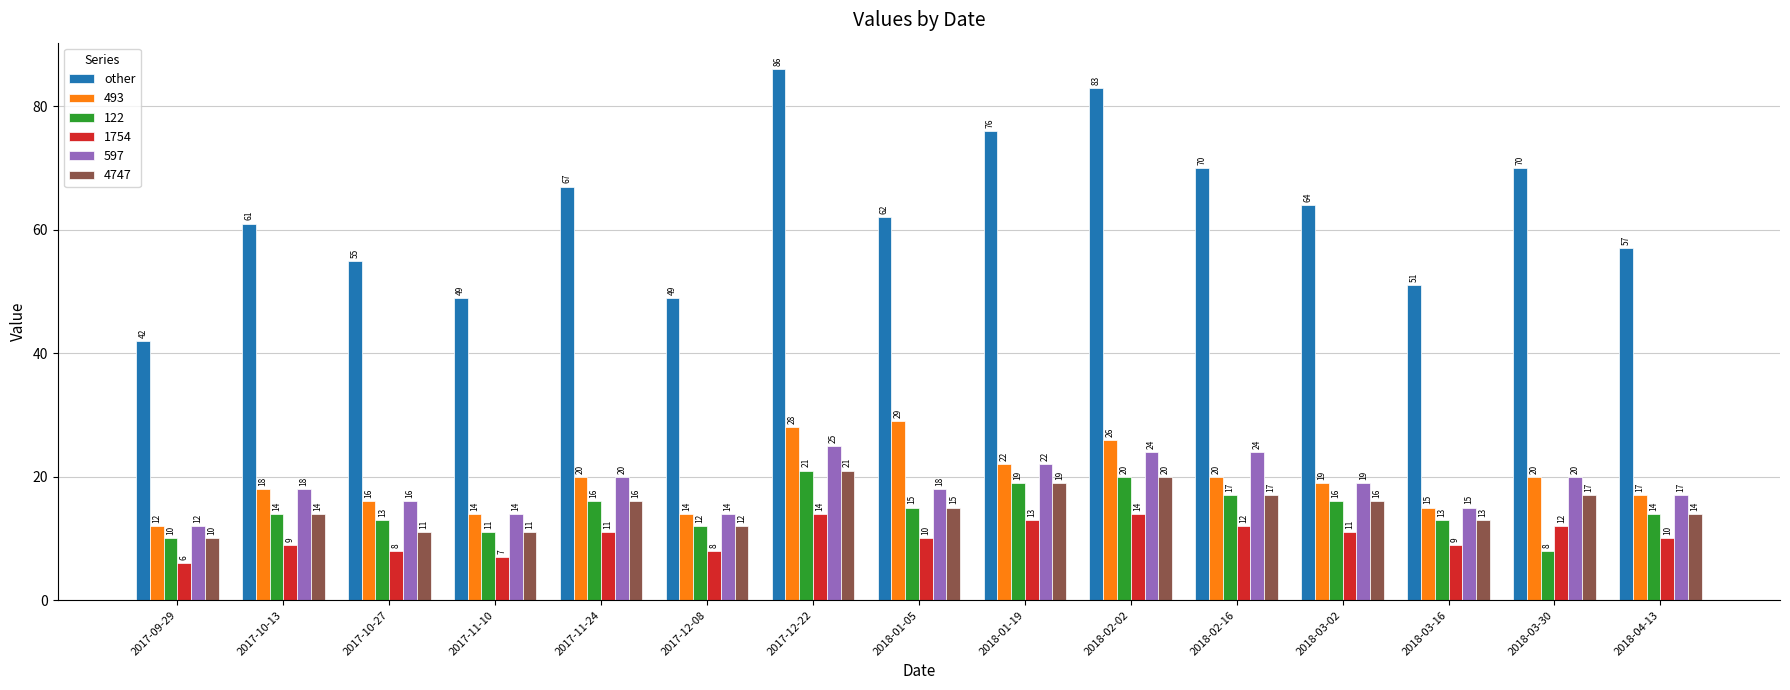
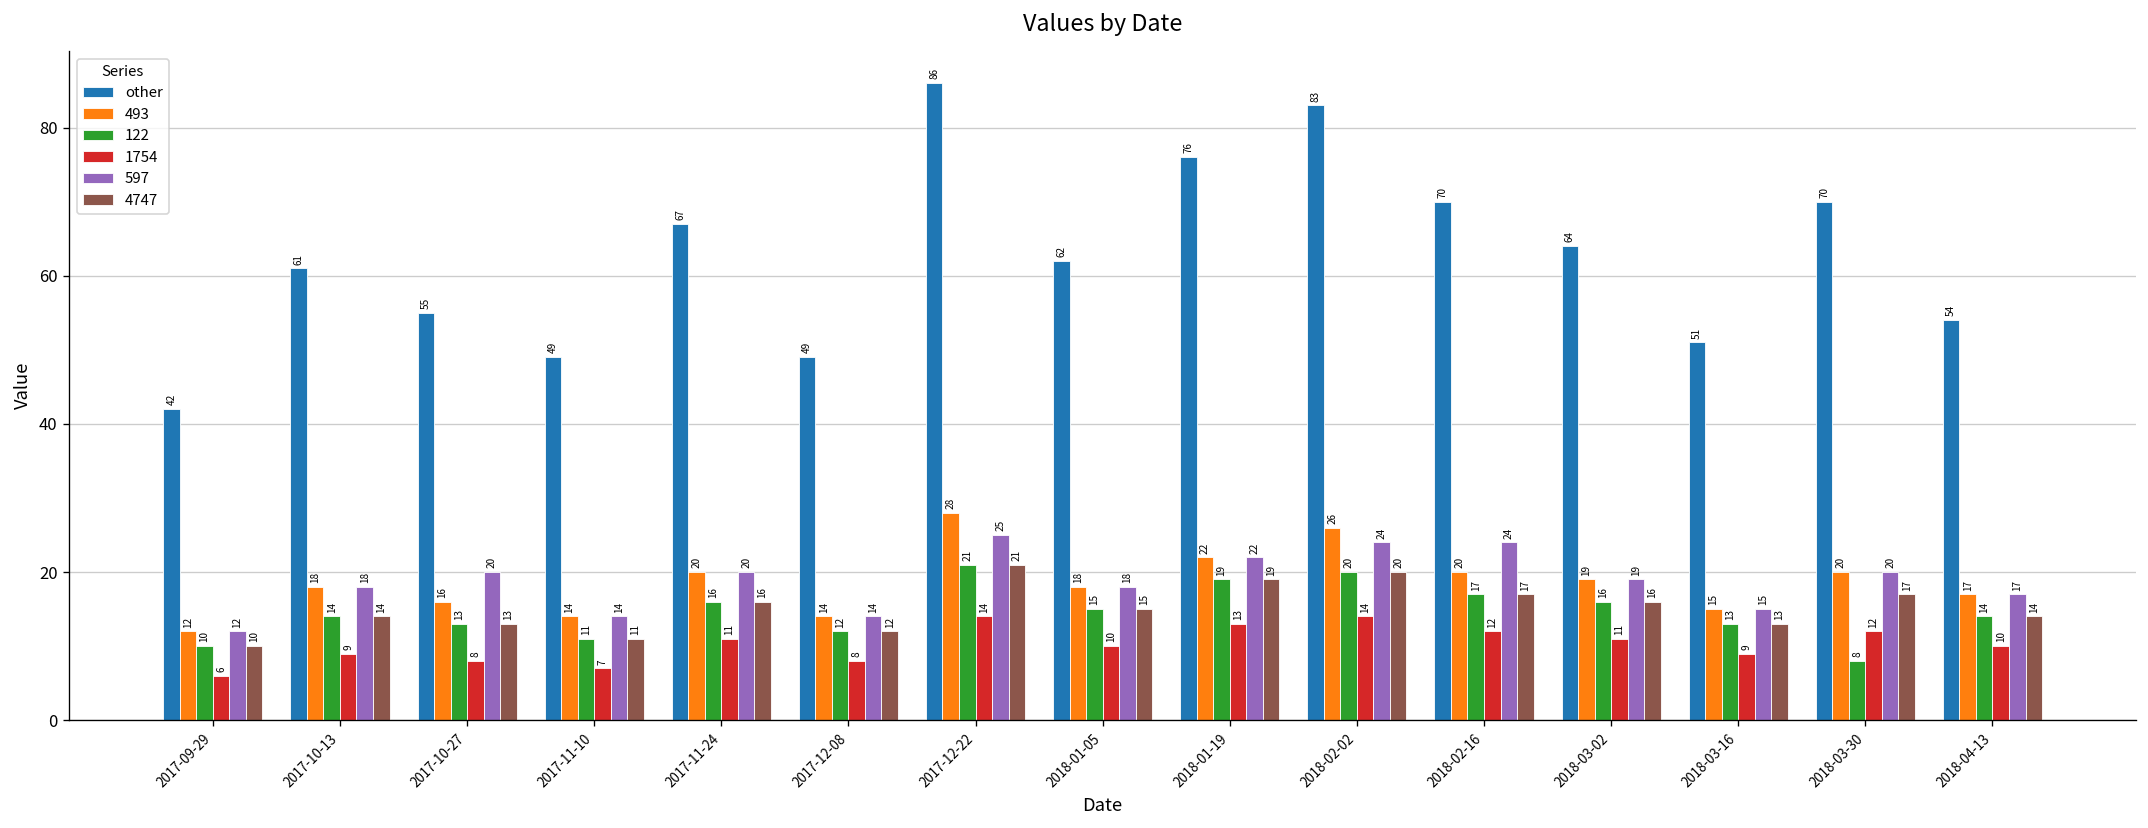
597, 2017-10-27: 16 -> 20
4747, 2017-10-27: 11 -> 13
493, 2018-01-05: 29 -> 18
other, 2018-04-13: 57 -> 54
